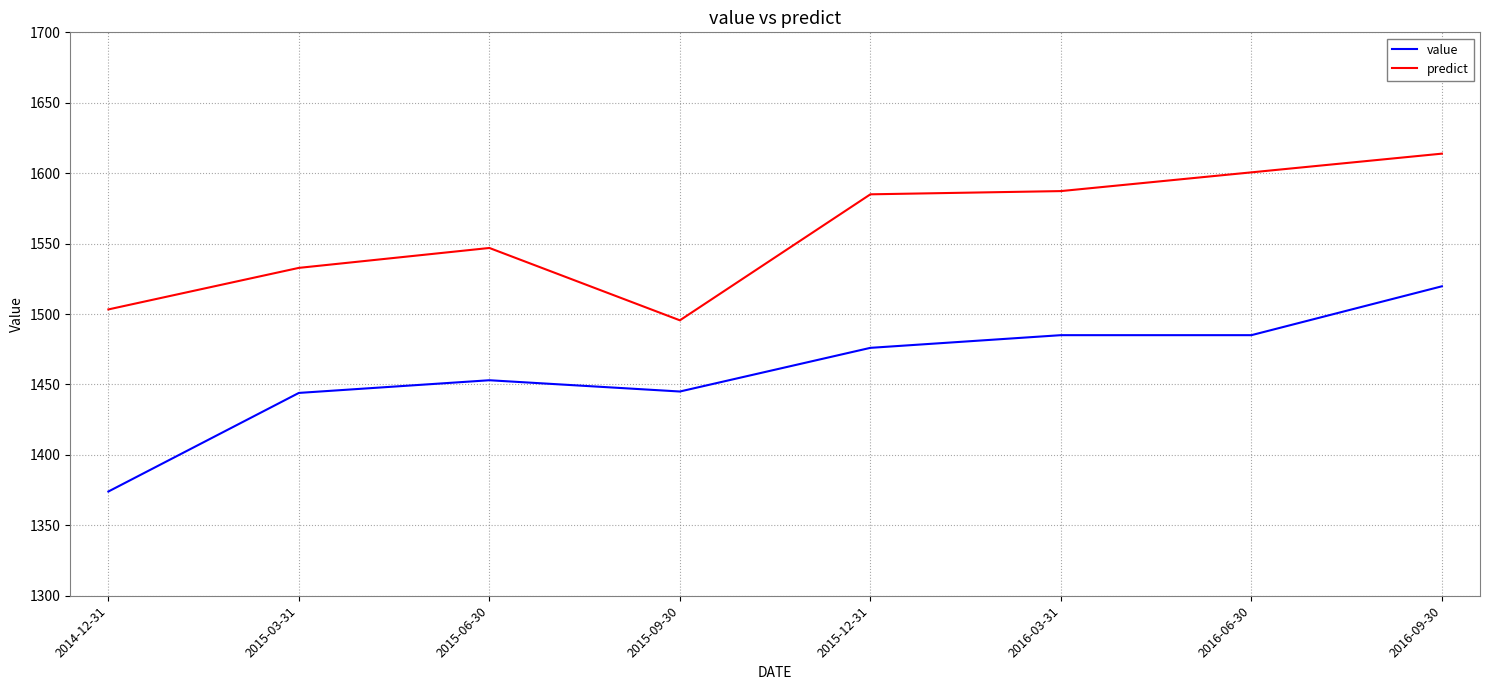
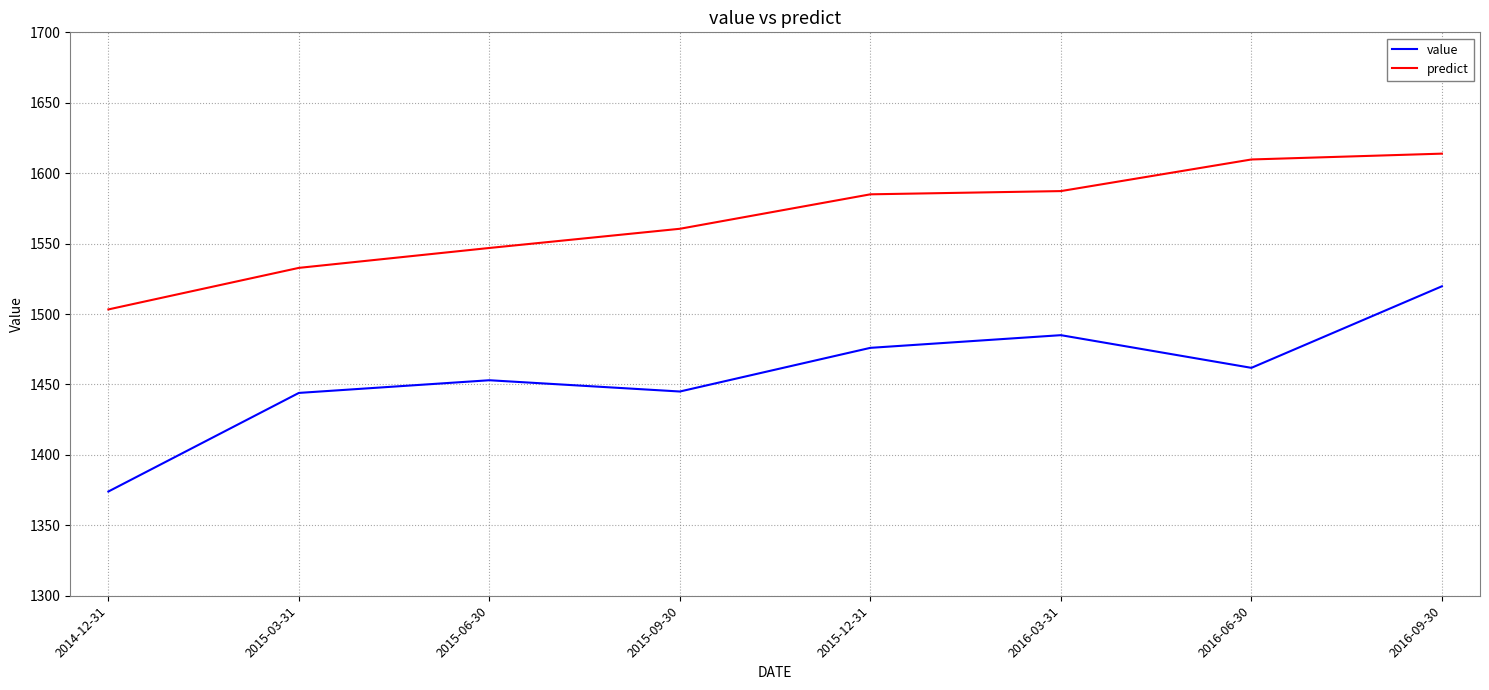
predict, 2015-09-30: 1496 -> 1561
value, 2016-06-30: 1485 -> 1462
predict, 2016-06-30: 1601 -> 1610
